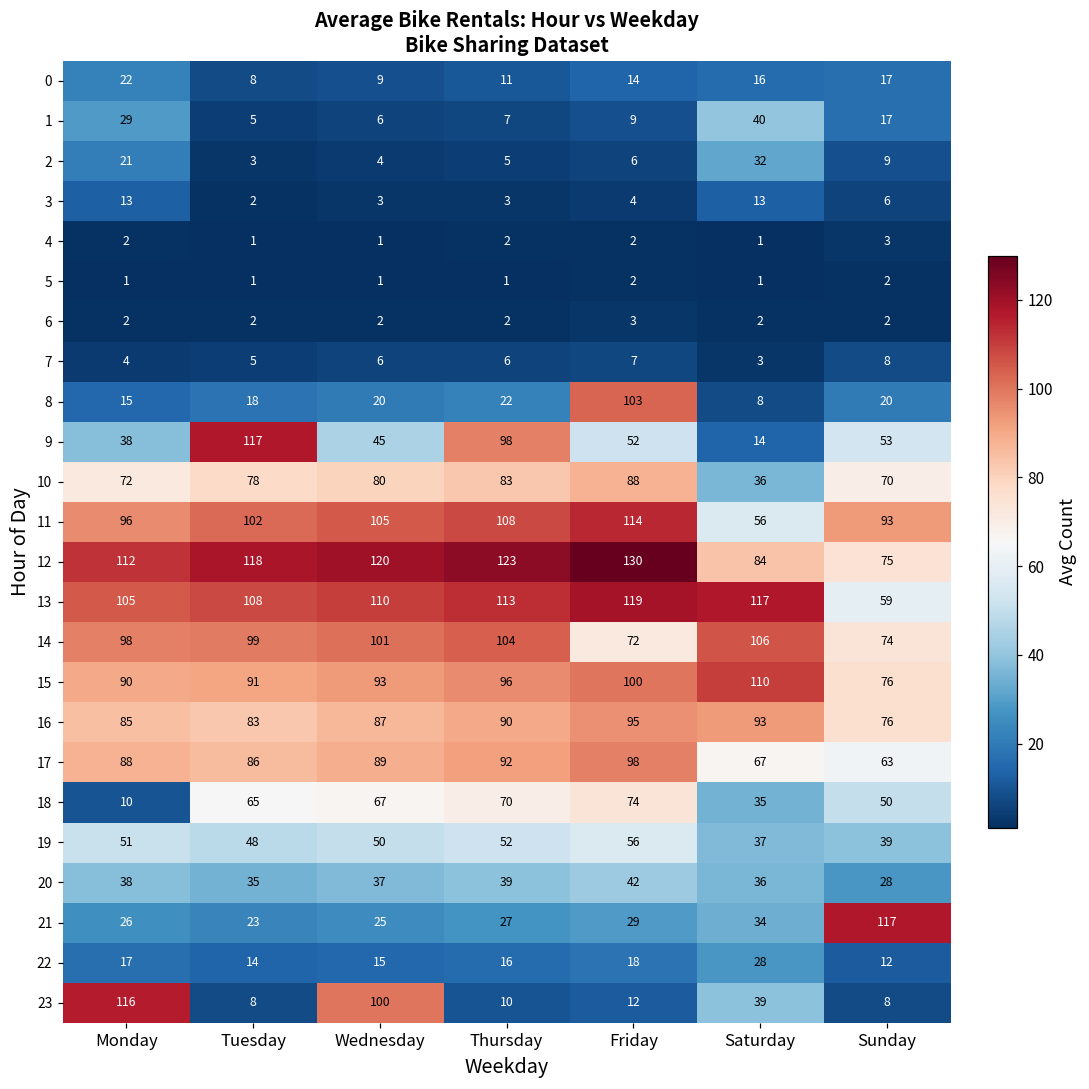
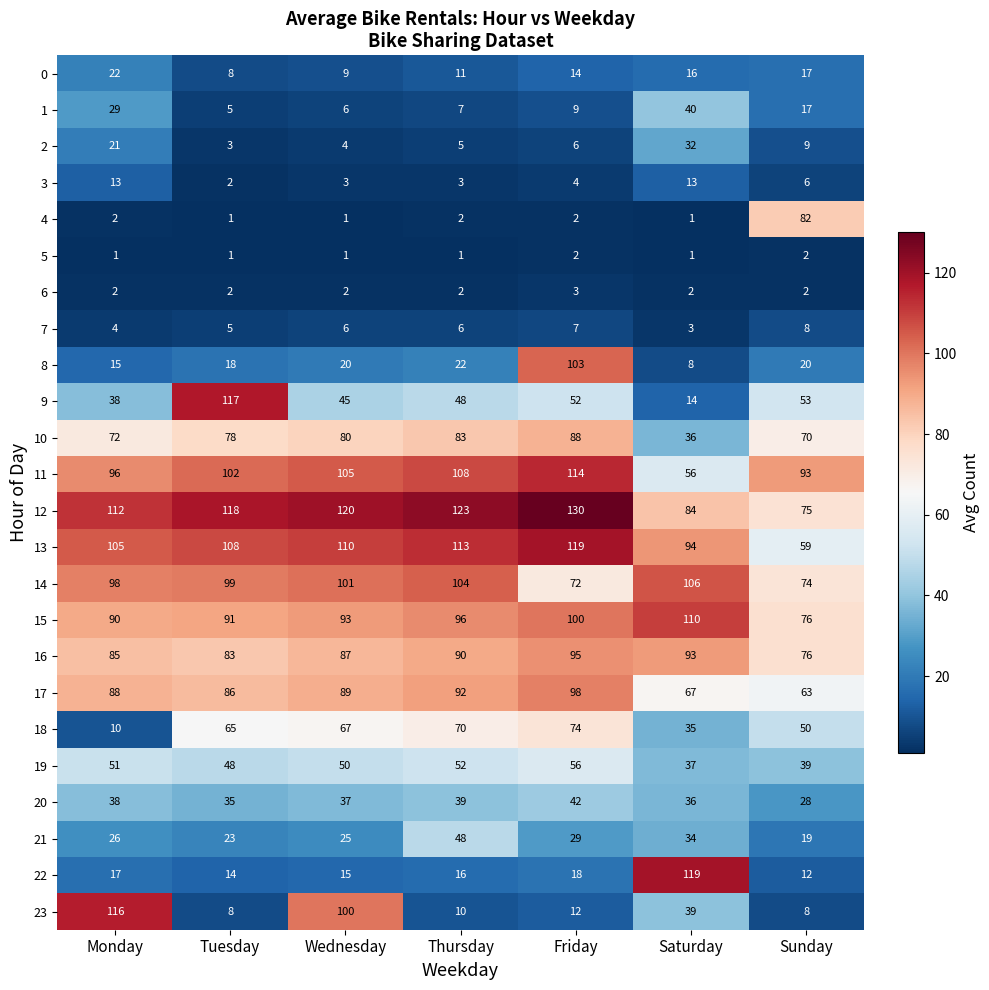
4, Sunday: 3 -> 82
9, Thursday: 98 -> 48
13, Saturday: 117 -> 94
21, Thursday: 27 -> 48
21, Sunday: 117 -> 19
22, Saturday: 28 -> 119
